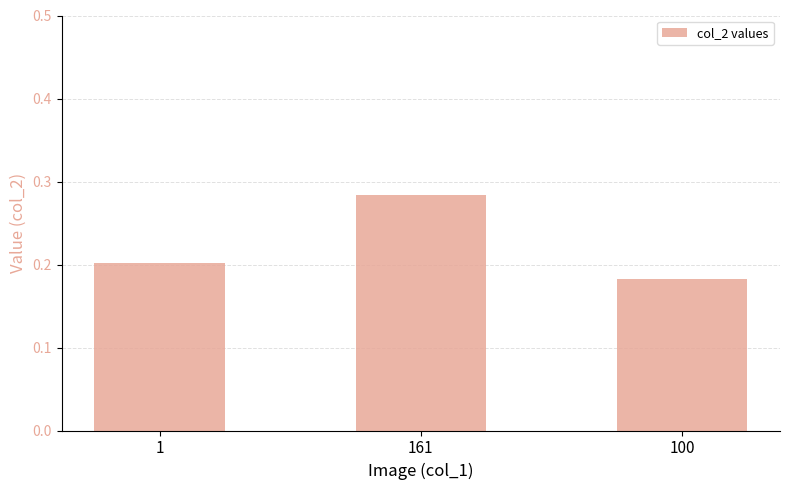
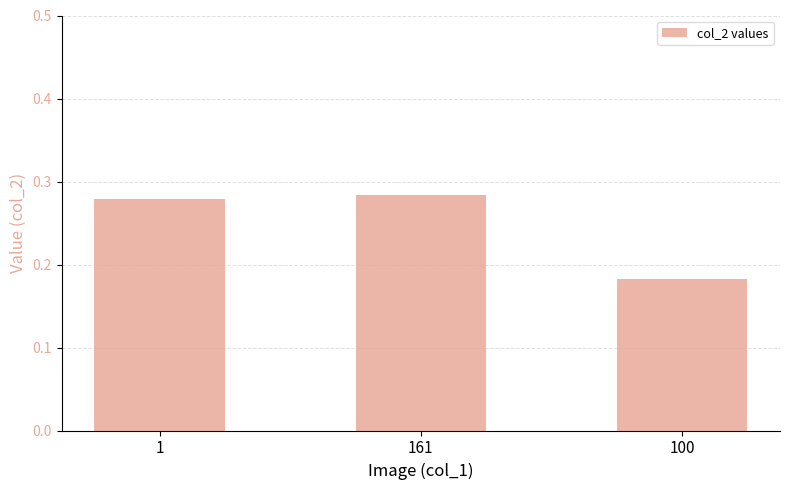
1: 0.20 -> 0.28
